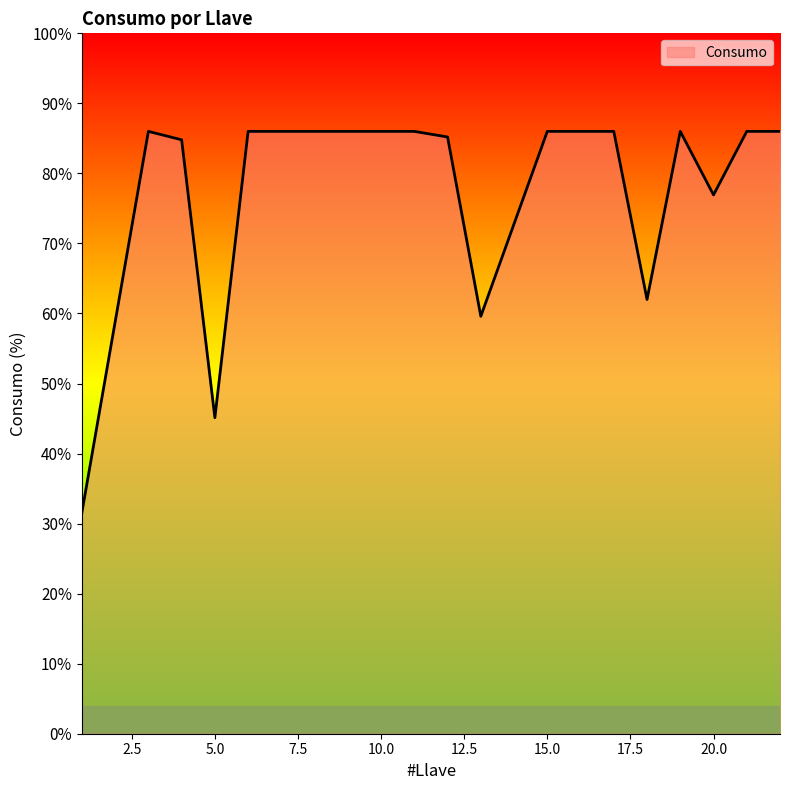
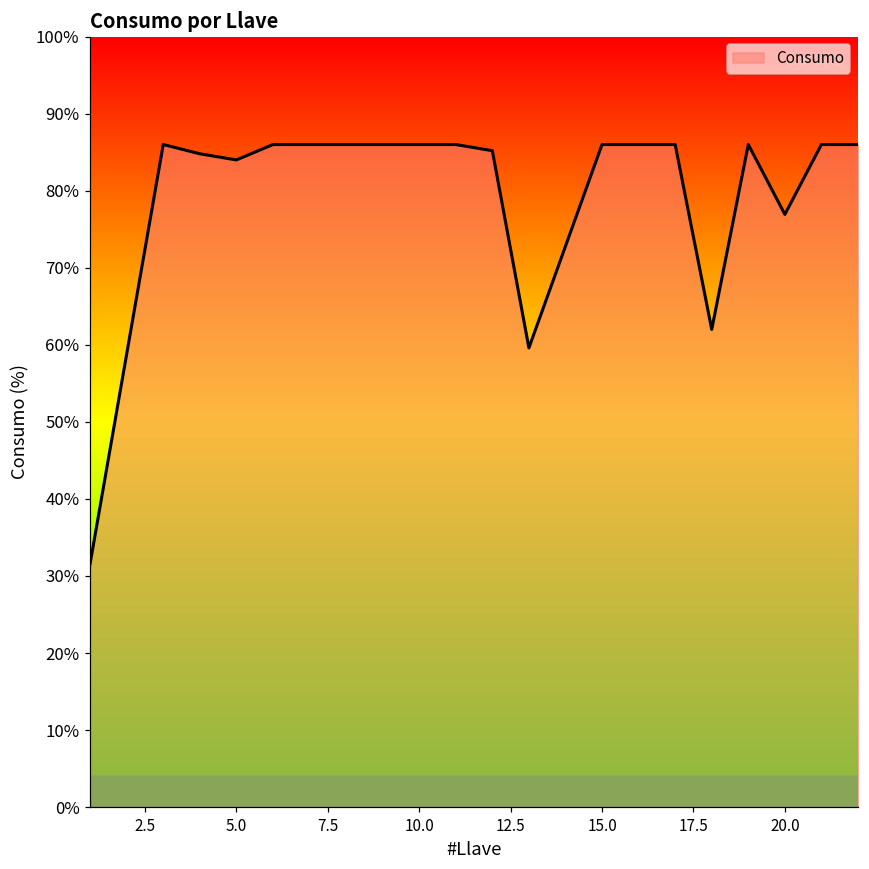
5.0: 45% -> 84%
